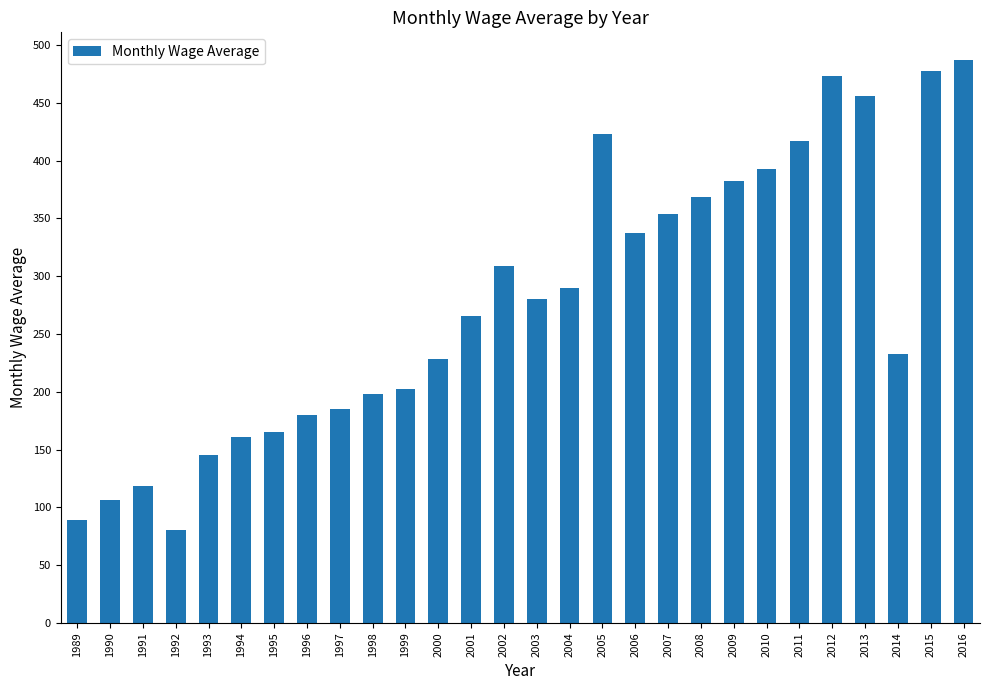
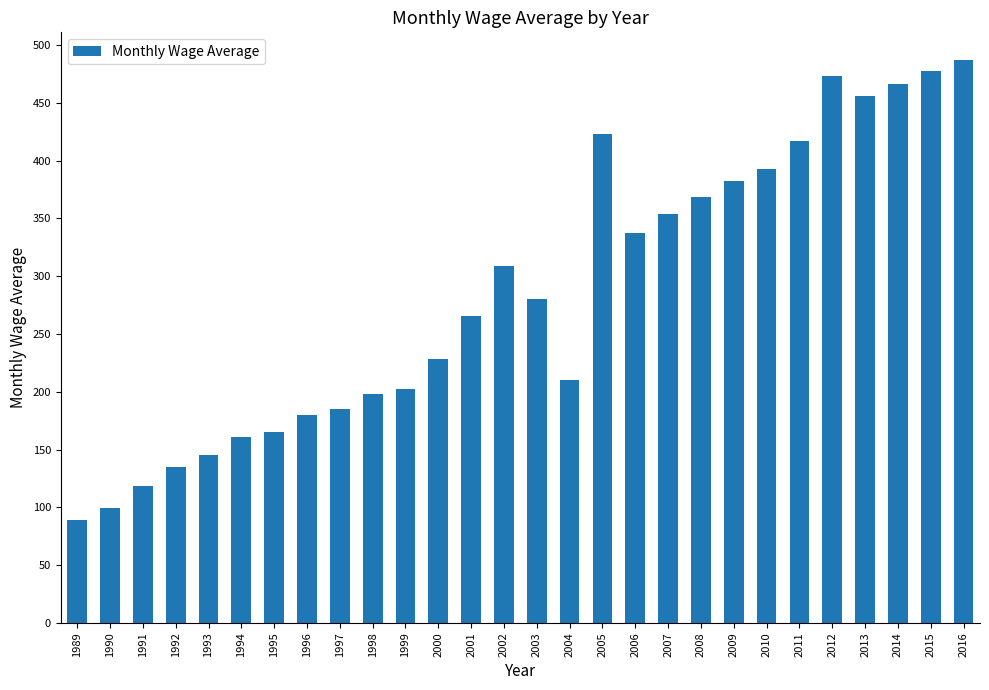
1990: 106 -> 99
1992: 80 -> 135
2004: 290 -> 210
2014: 233 -> 466
